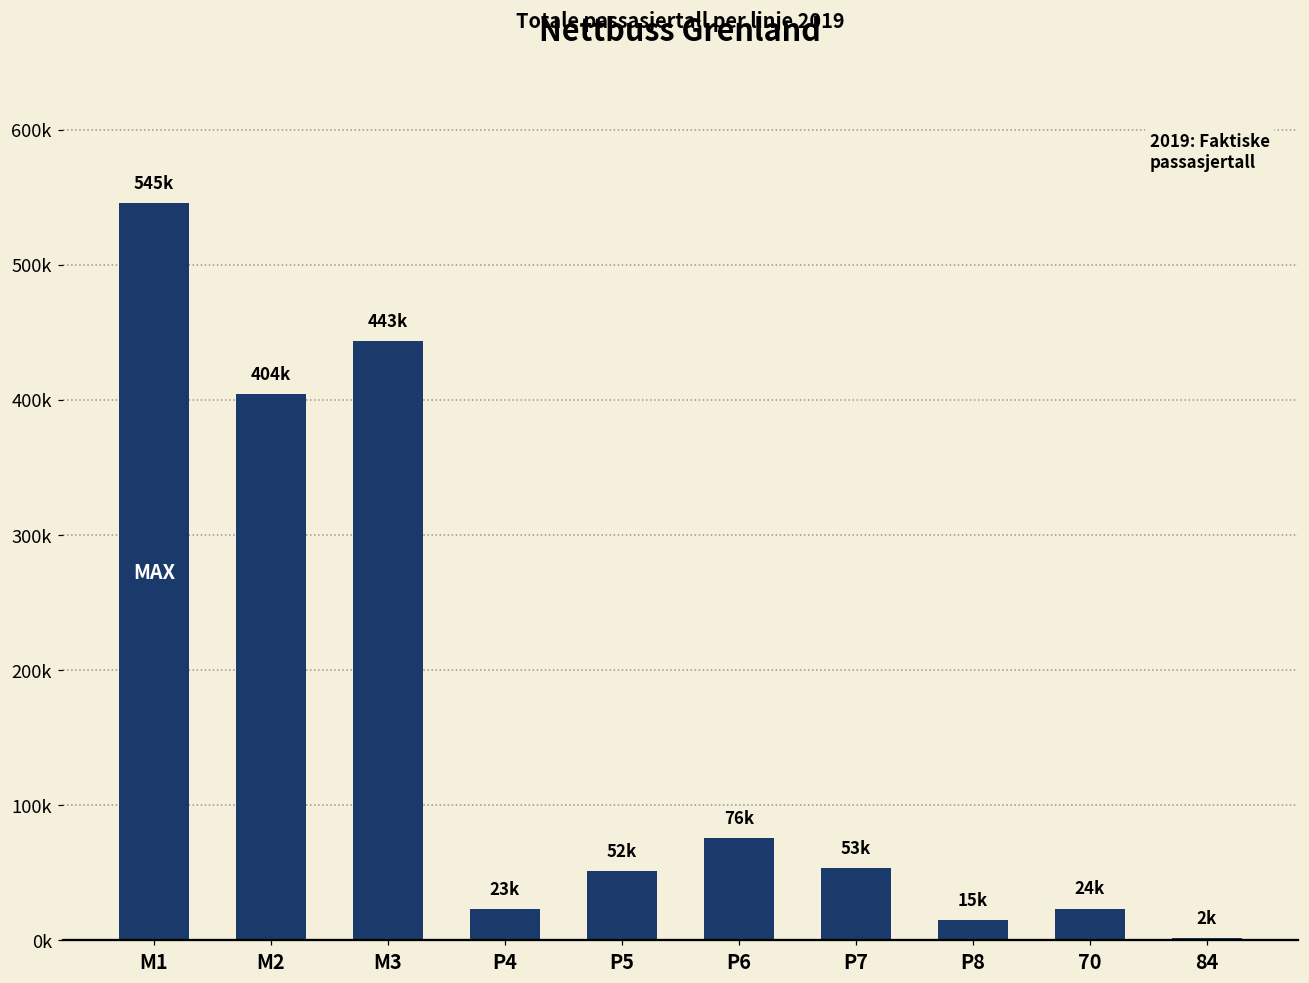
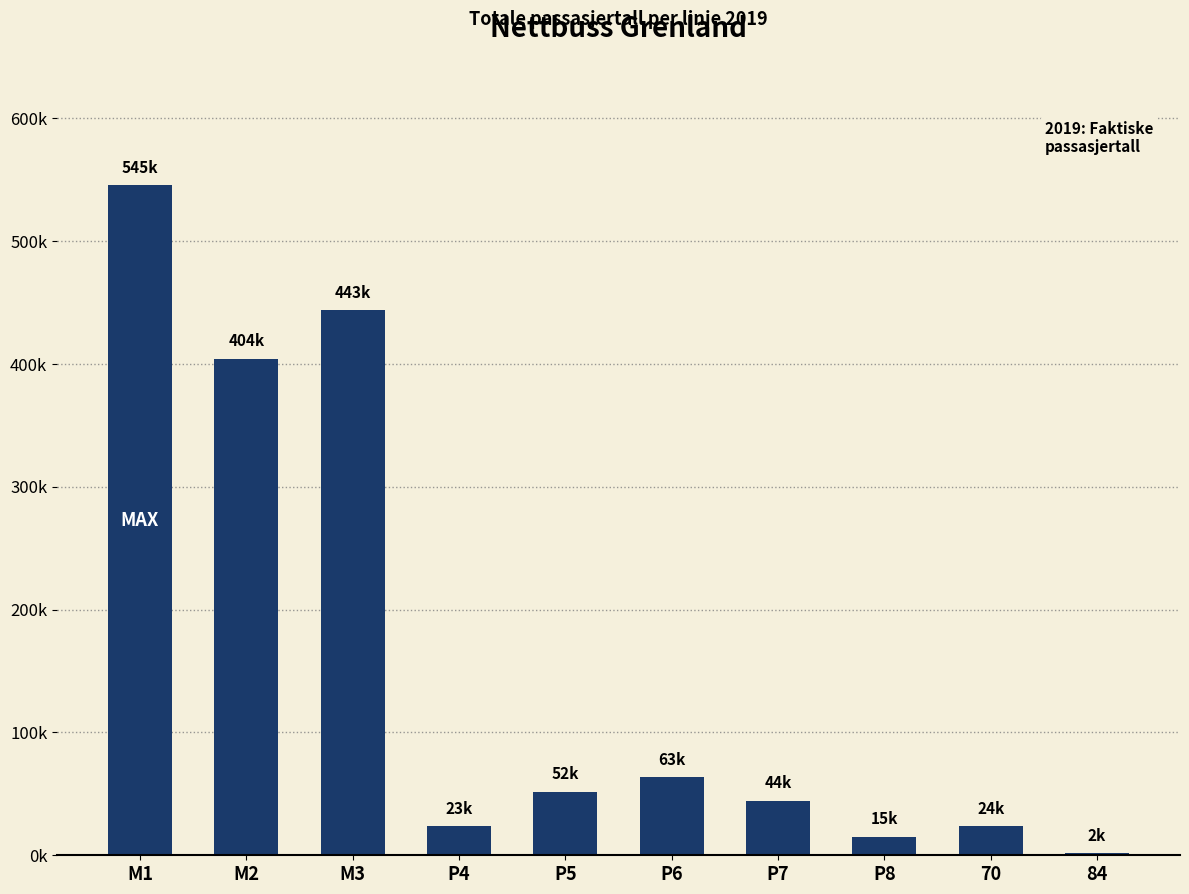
P6: 76k -> 63k
P7: 53k -> 44k
